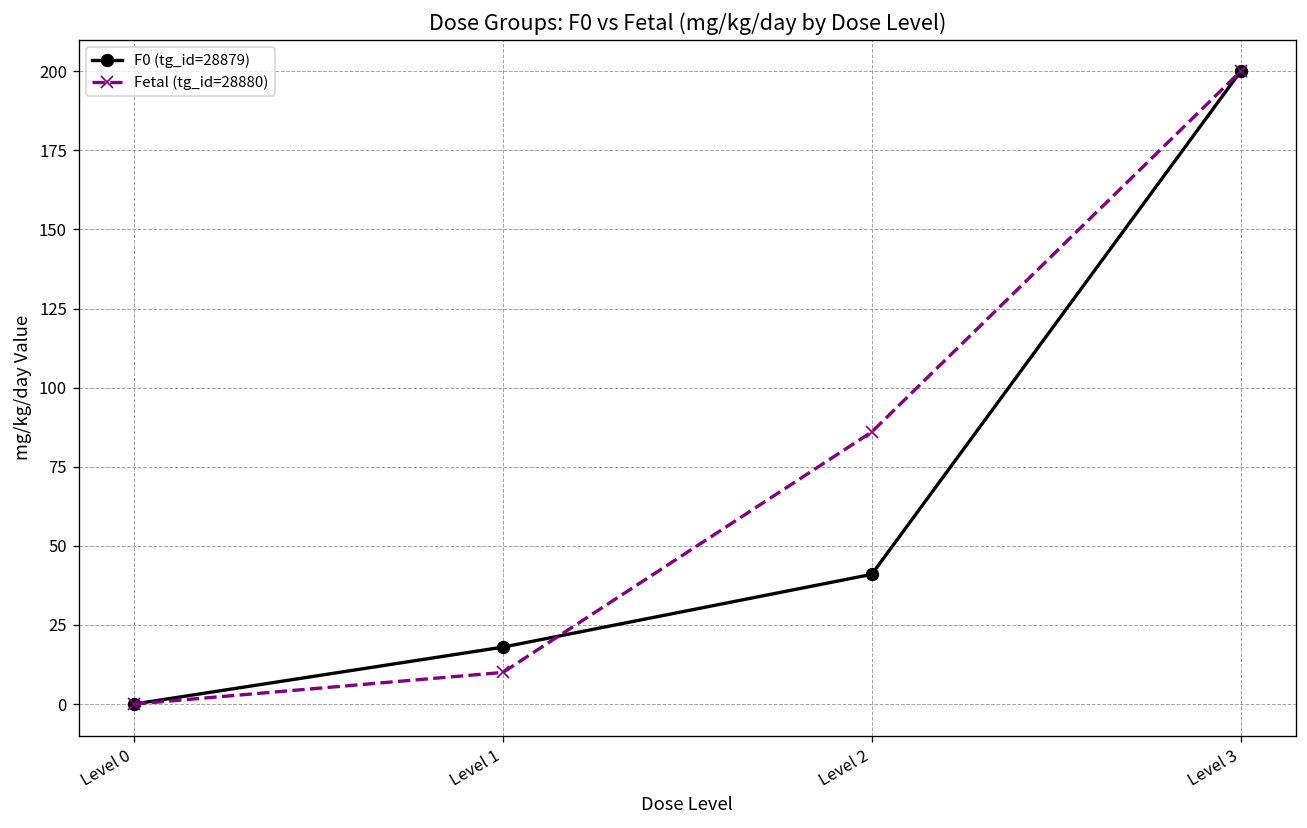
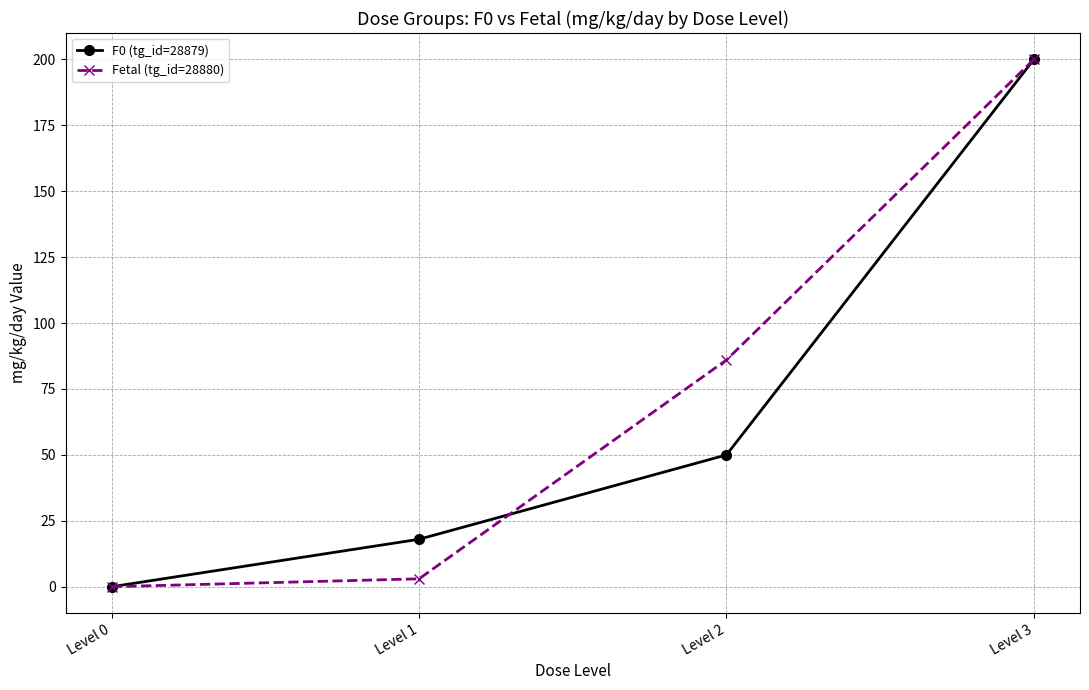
Fetal (tg_id=28880), Level 1: 10 -> 3
F0 (tg_id=28879), Level 2: 41 -> 50
